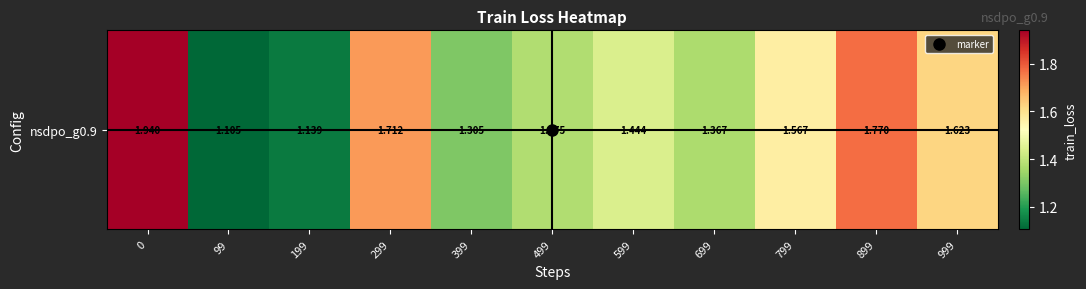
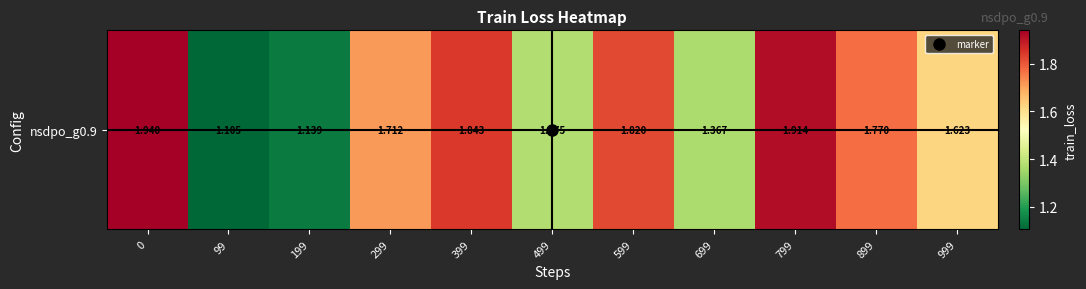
nsdpo_g0.9, 399: 1.305 -> 1.843
nsdpo_g0.9, 599: 1.444 -> 1.820
nsdpo_g0.9, 799: 1.567 -> 1.914
